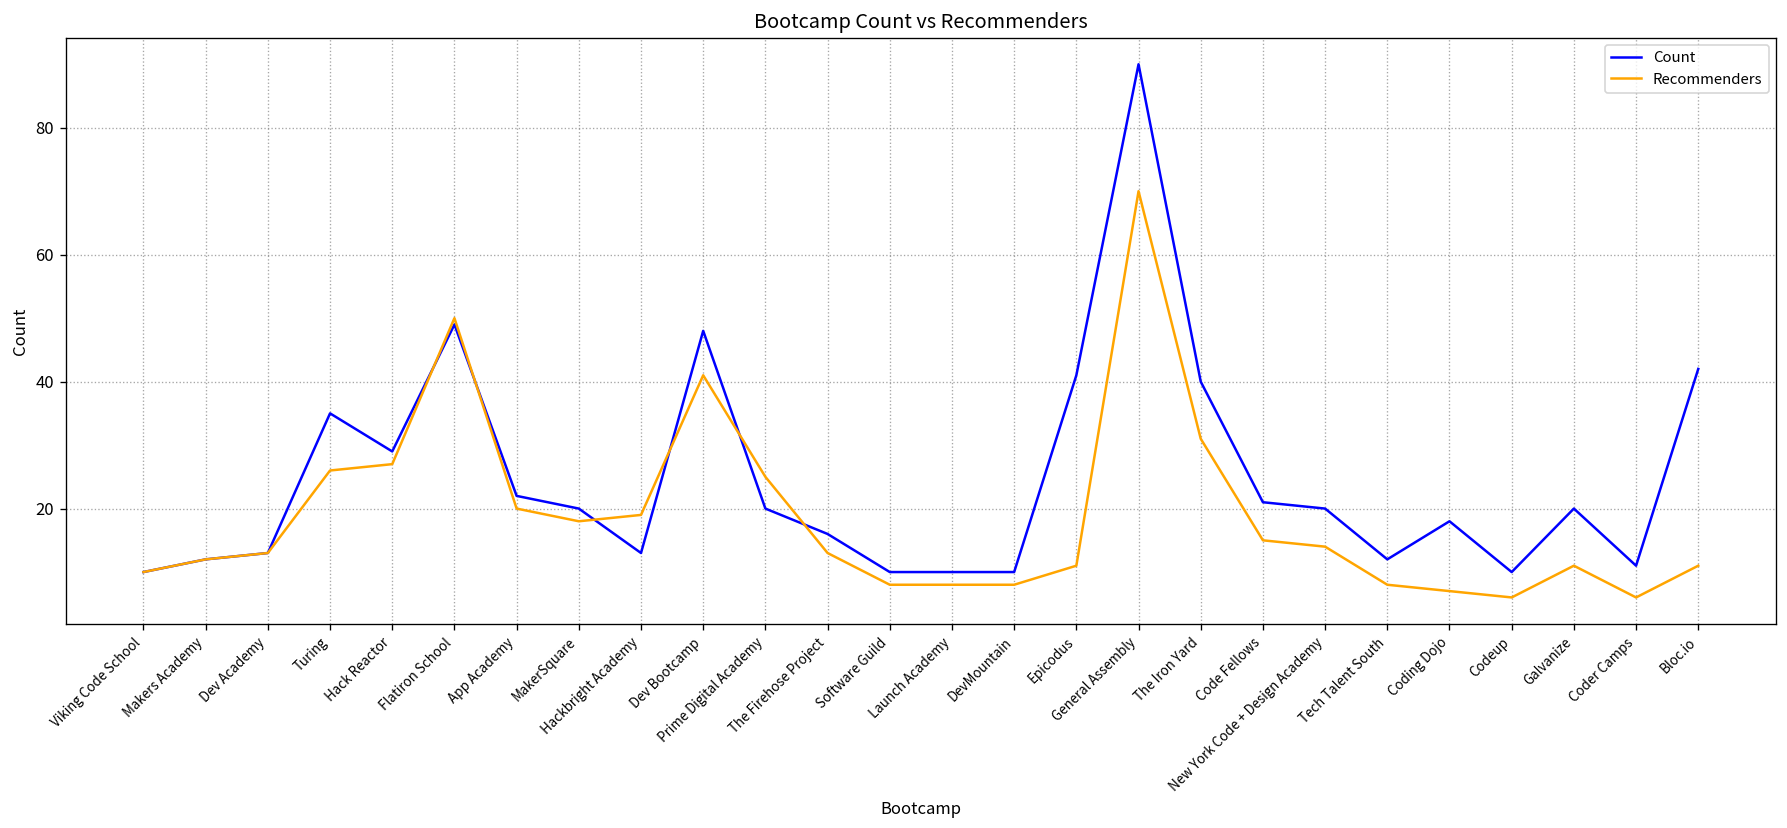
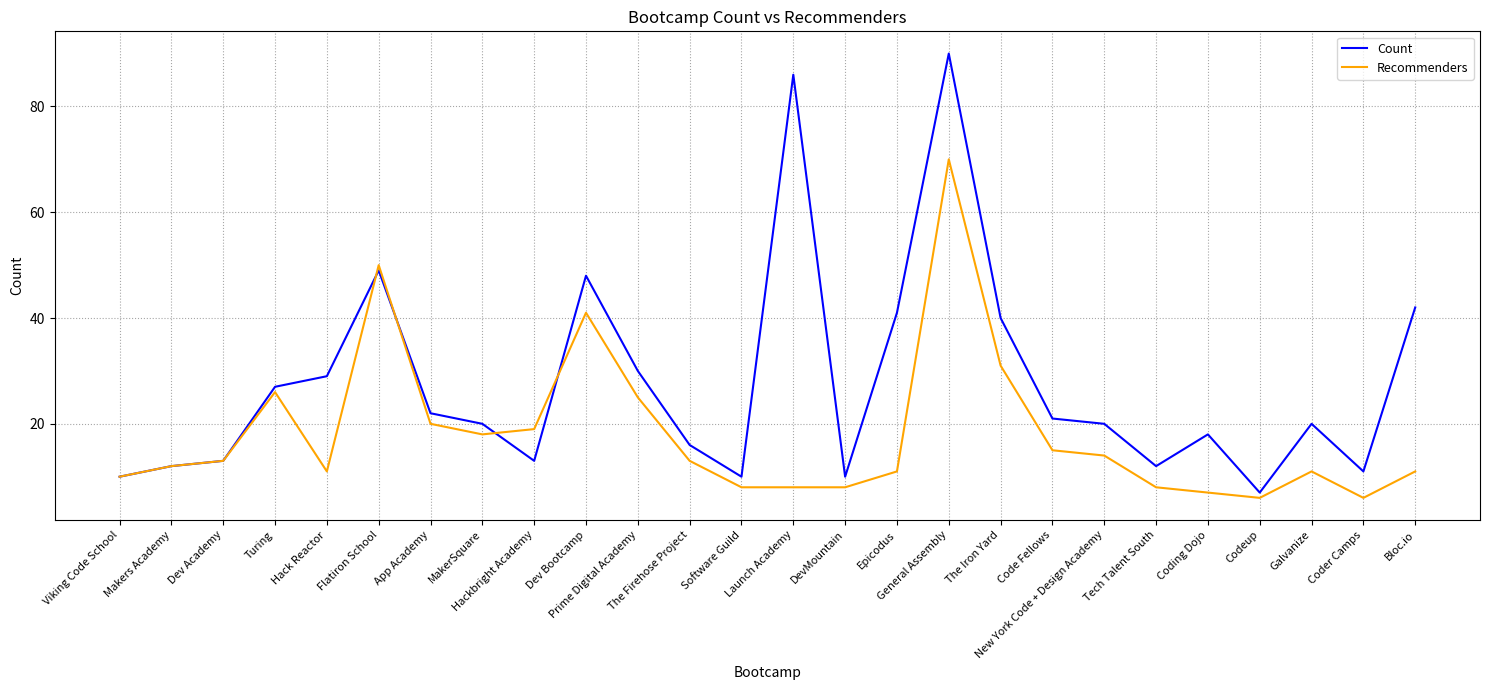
Count, Turing: 35 -> 27
Recommenders, Hack Reactor: 27 -> 11
Count, Prime Digital Academy: 20 -> 30
Count, Launch Academy: 10 -> 86
Count, Codeup: 10 -> 7
